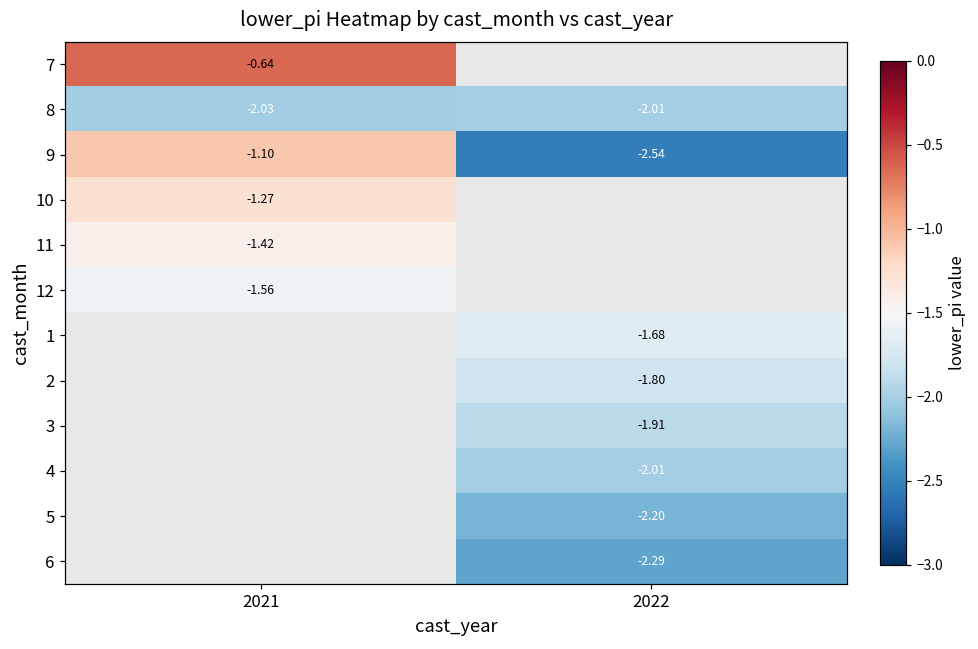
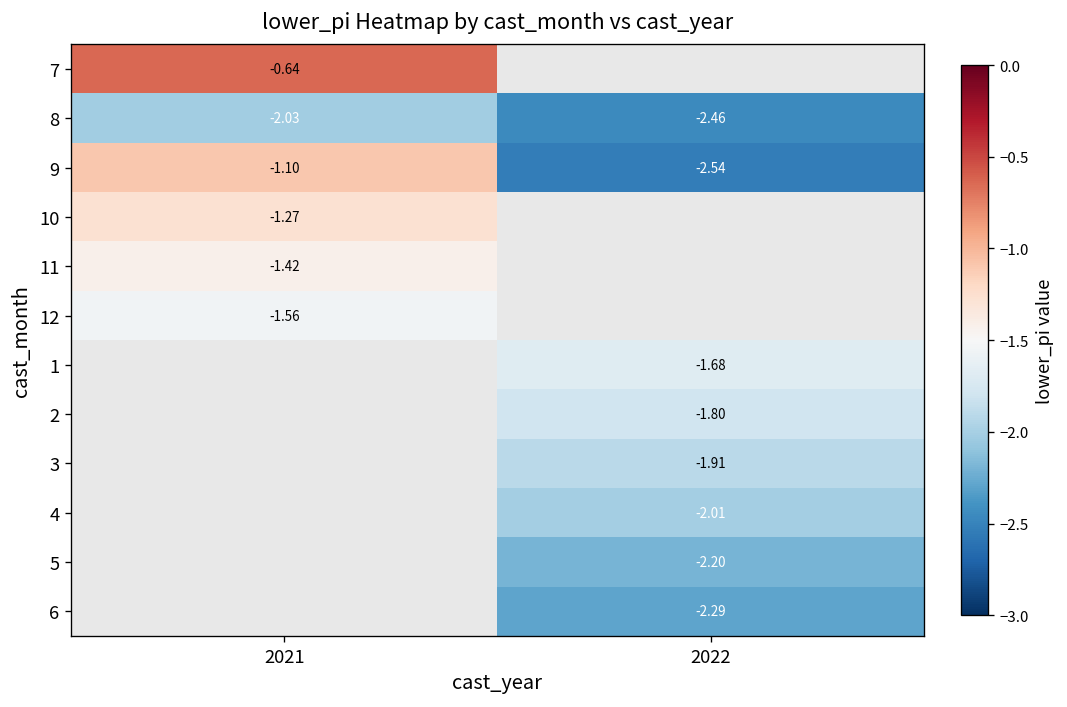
8, 2022: -2.01 -> -2.46
